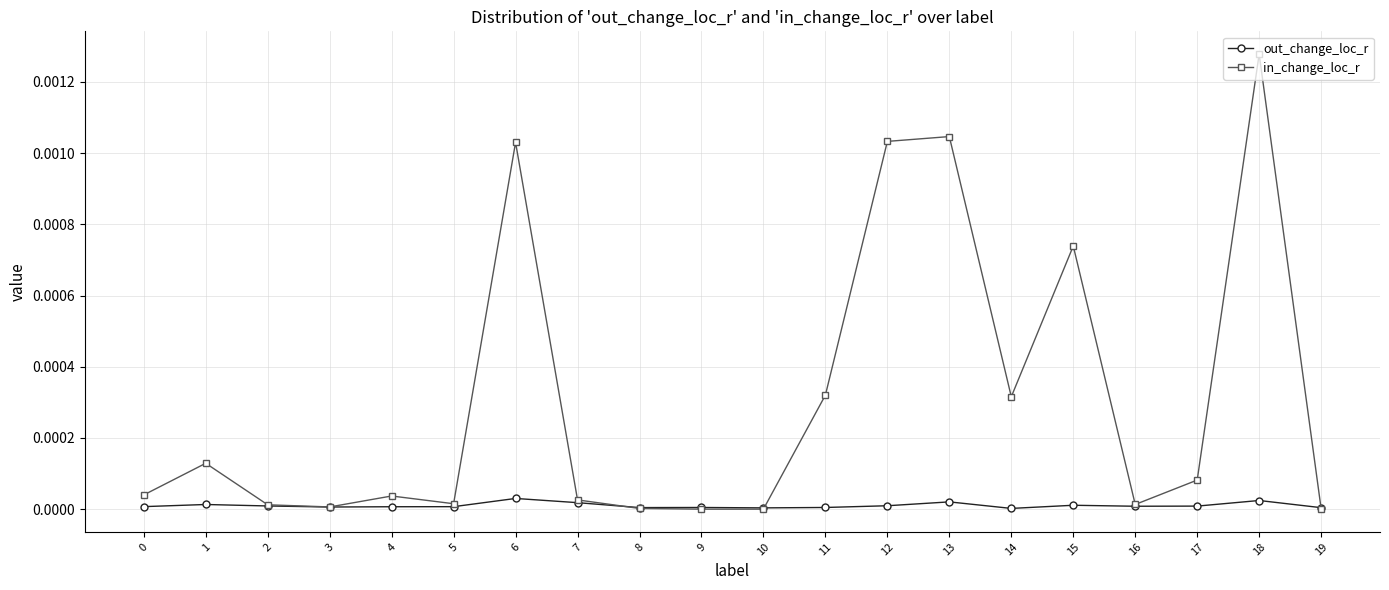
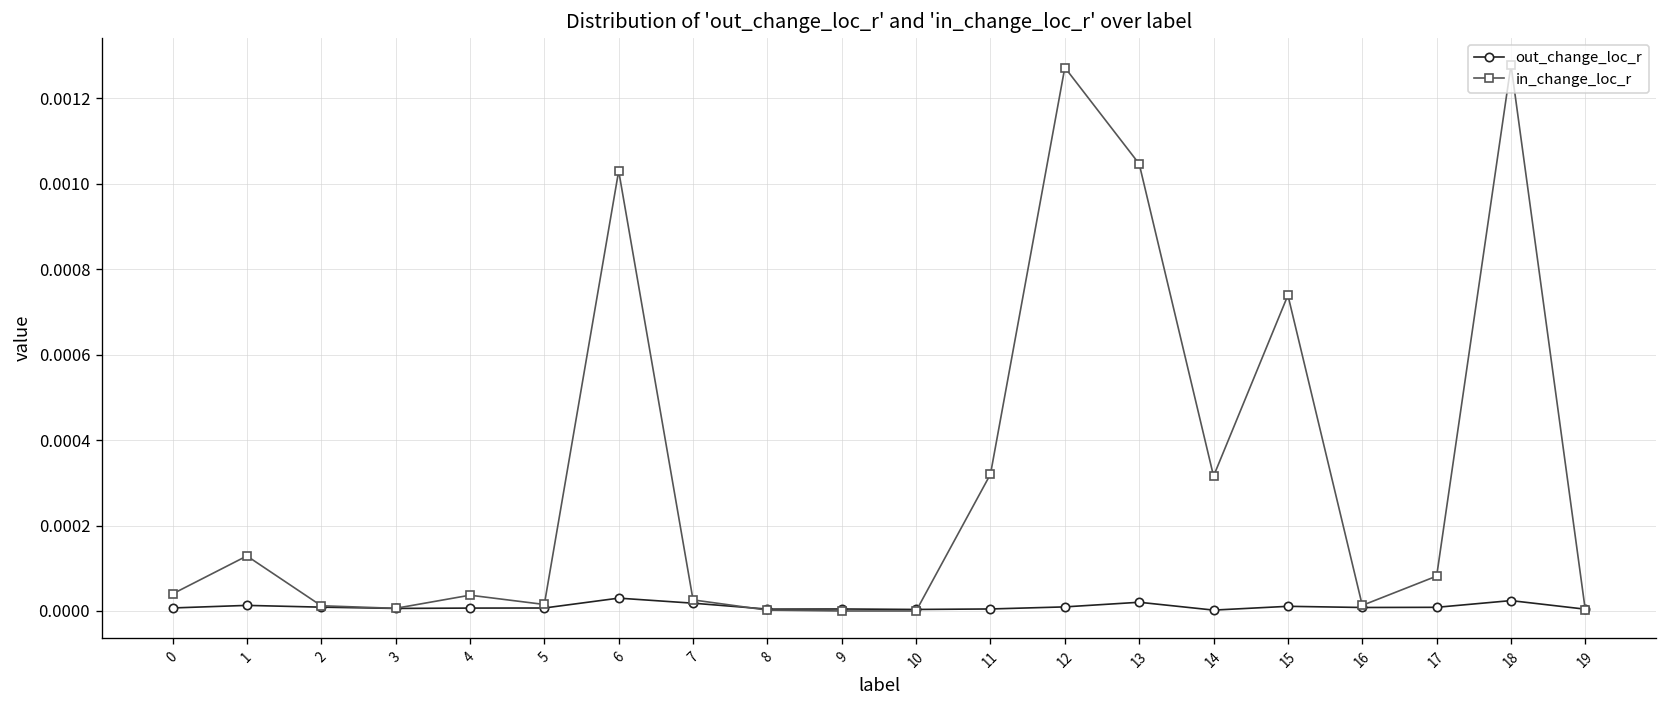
in_change_loc_r, 12: 0.00103 -> 0.00127
